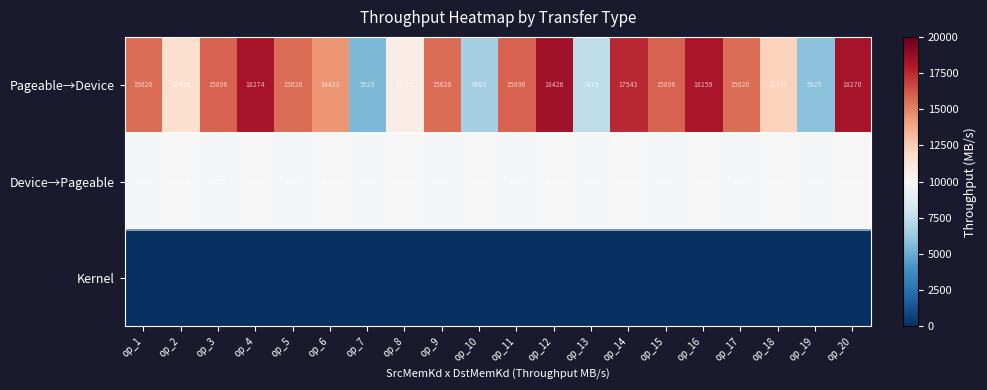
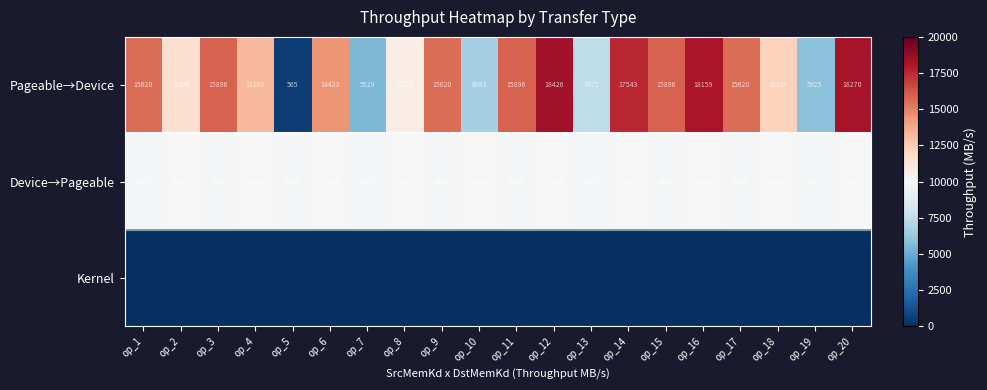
Pageable→Device, op_4: 18274 -> 13263
Pageable→Device, op_5: 15620 -> 565
